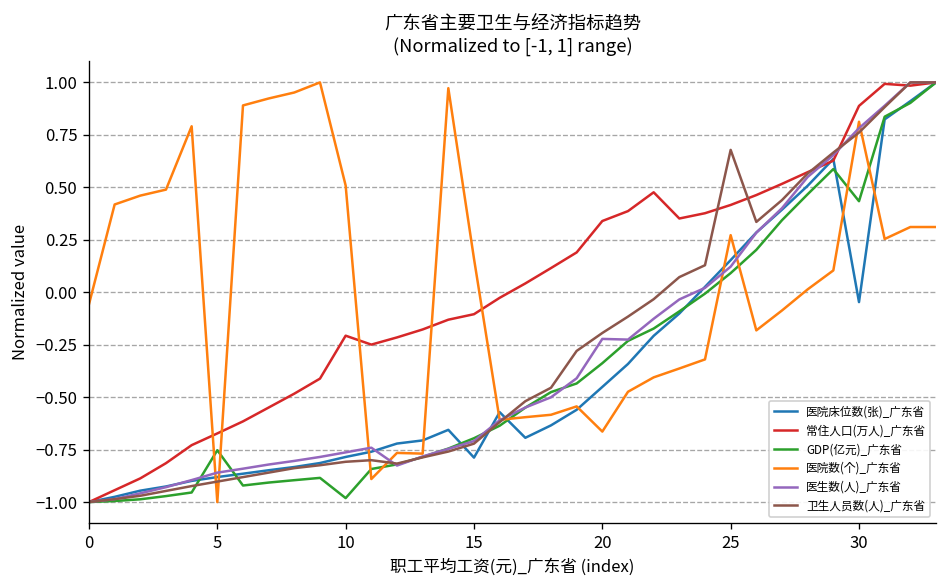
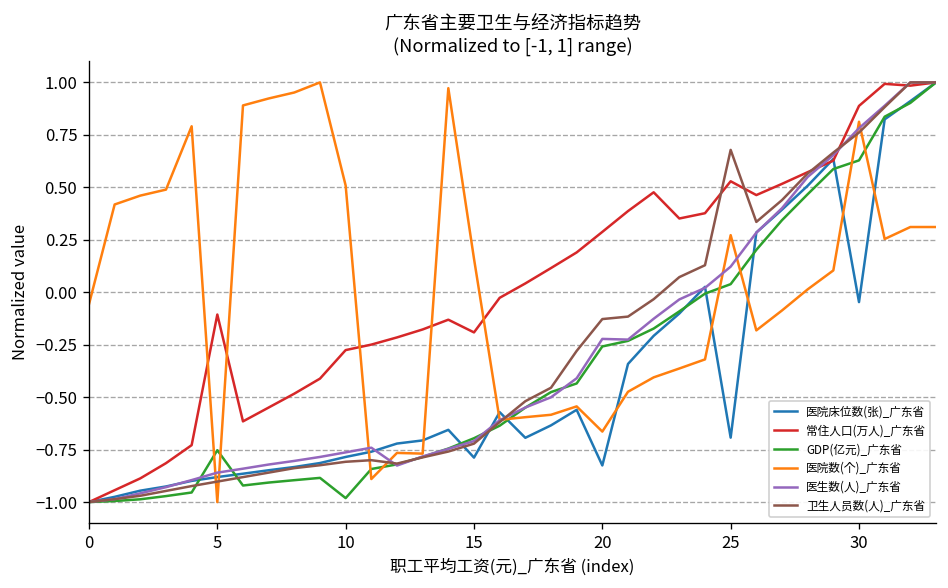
常住人口(万人)_广东省, 5: -0.67 -> -0.11
常住人口(万人)_广东省, 10: -0.21 -> -0.28
常住人口(万人)_广东省, 15: -0.10 -> -0.19
医院床位数(张)_广东省, 20: -0.45 -> -0.83
常住人口(万人)_广东省, 20: 0.34 -> 0.29
GDP(亿元)_广东省, 20: -0.34 -> -0.26
卫生人员数(人)_广东省, 20: -0.19 -> -0.13
医院床位数(张)_广东省, 25: 0.15 -> -0.69
常住人口(万人)_广东省, 25: 0.42 -> 0.53
GDP(亿元)_广东省, 25: 0.09 -> 0.04
GDP(亿元)_广东省, 30: 0.43 -> 0.63
